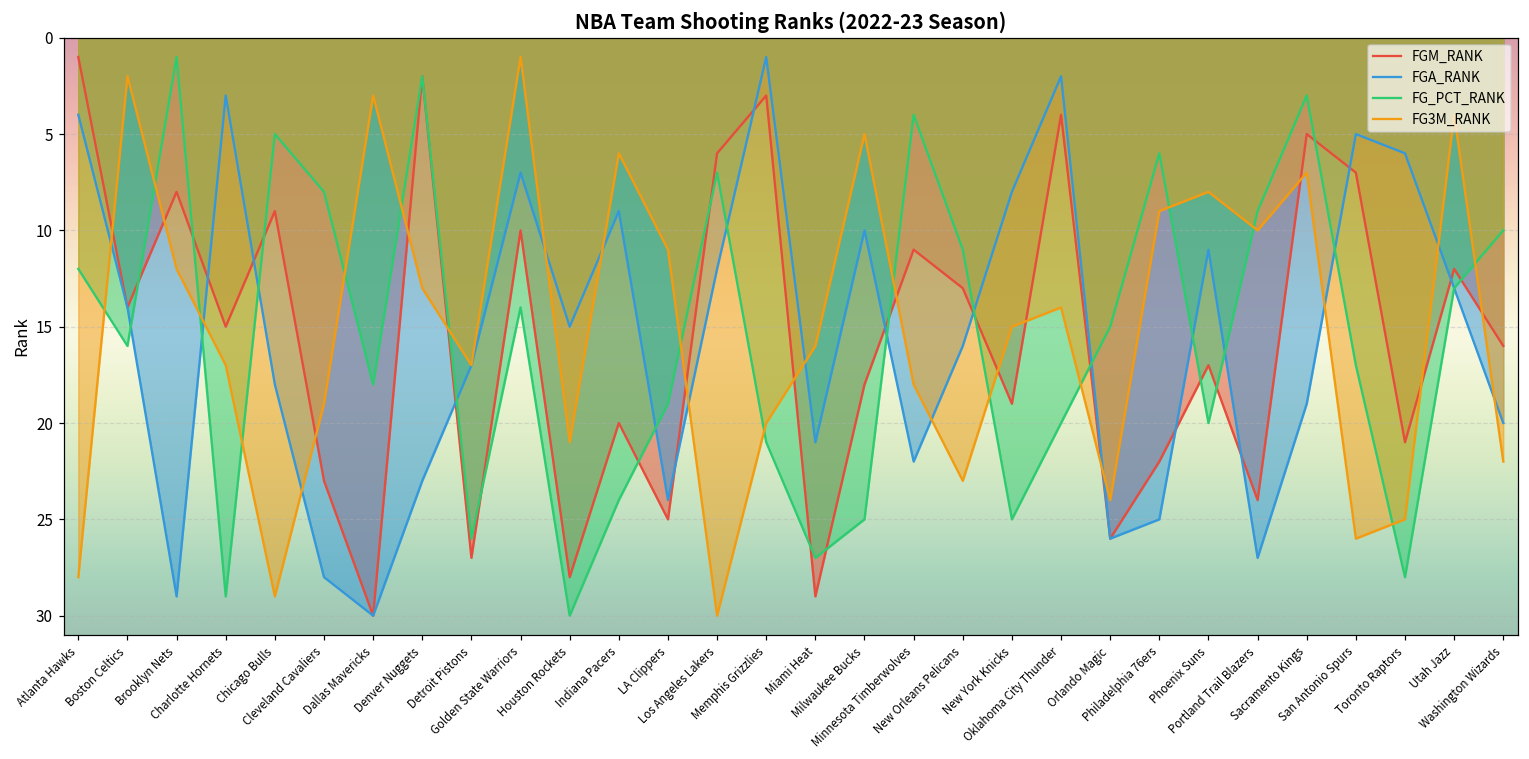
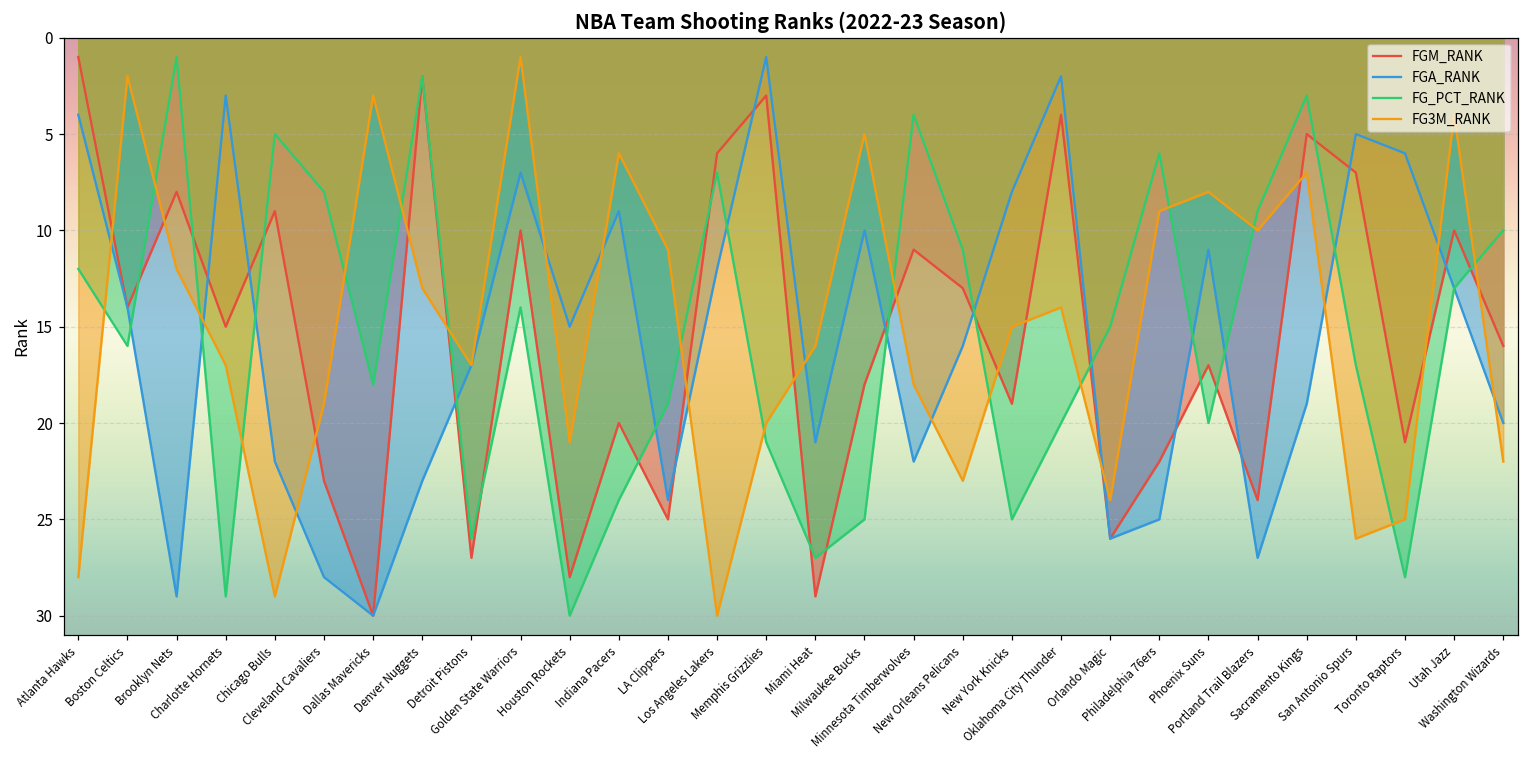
FGA_RANK, Chicago Bulls: 18 -> 22
FGM_RANK, Utah Jazz: 12 -> 10
